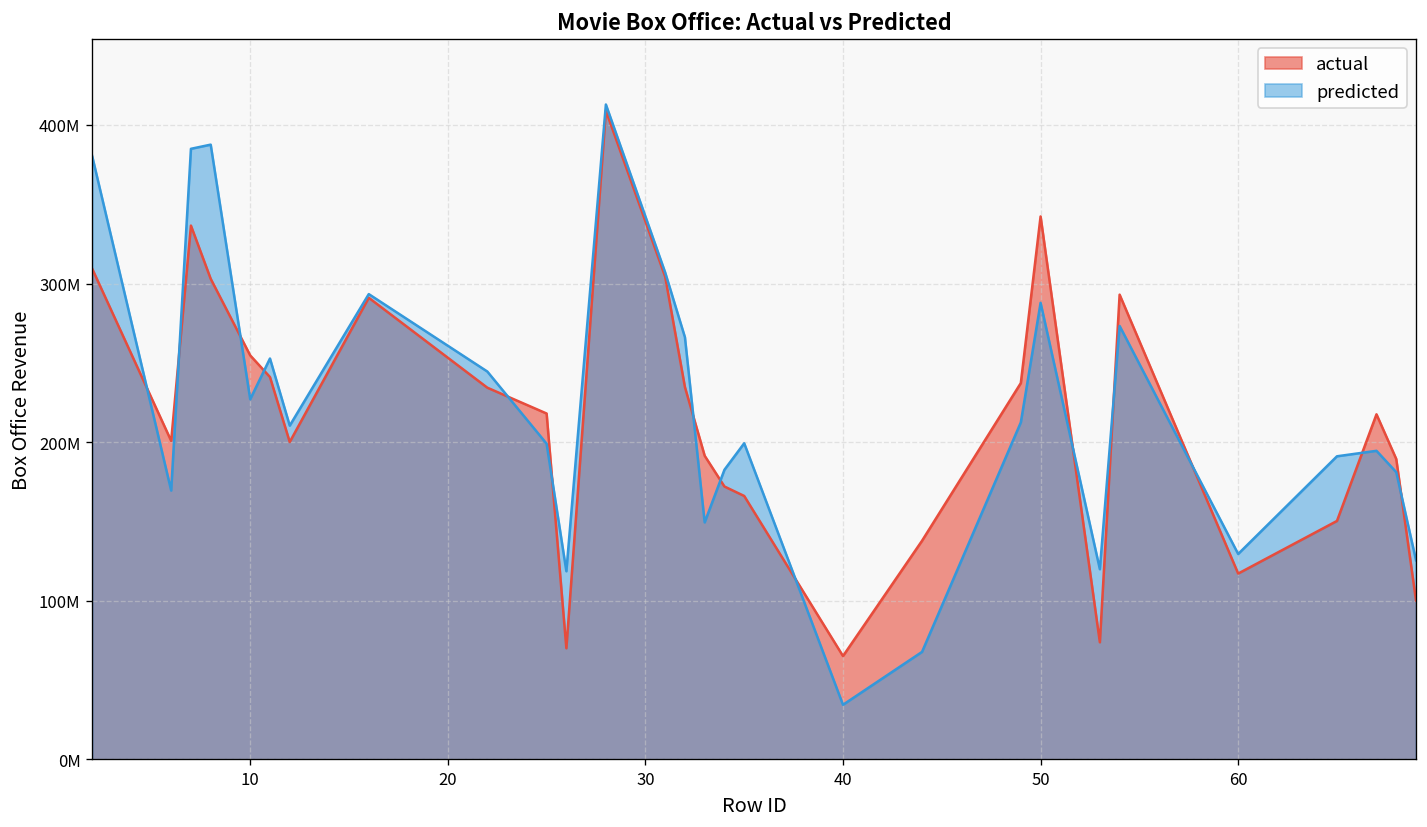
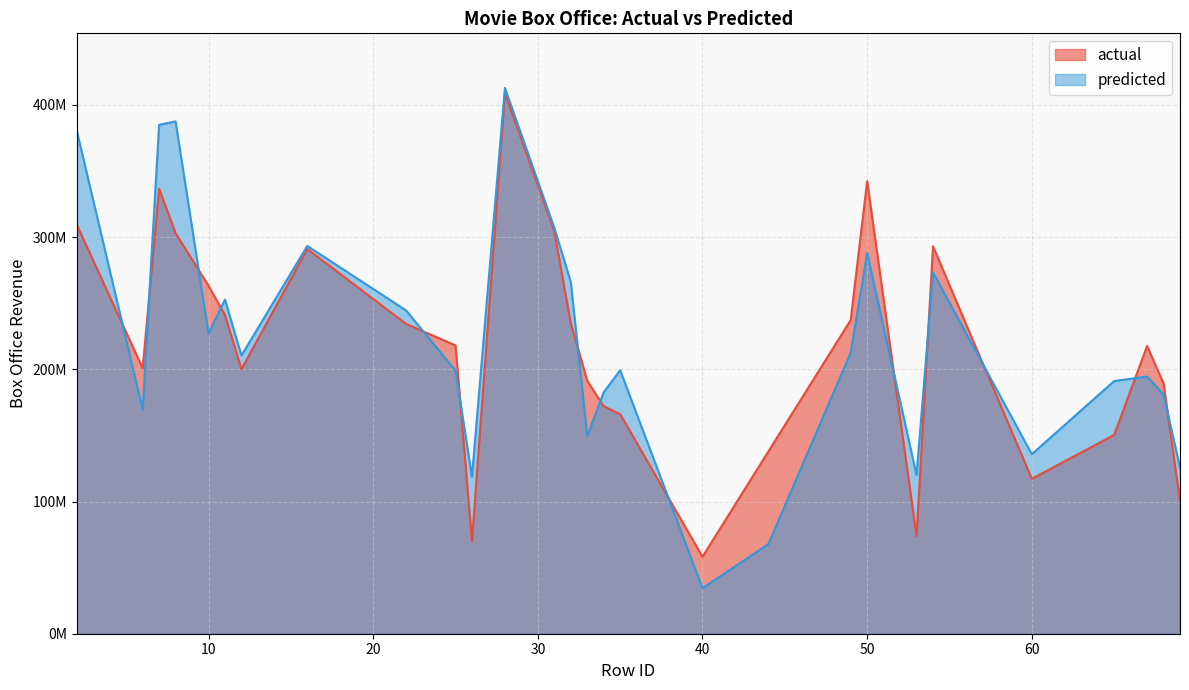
actual, 10: 255000000 -> 263000000
actual, 40: 65000000 -> 58000000
predicted, 60: 130000000 -> 136000000
